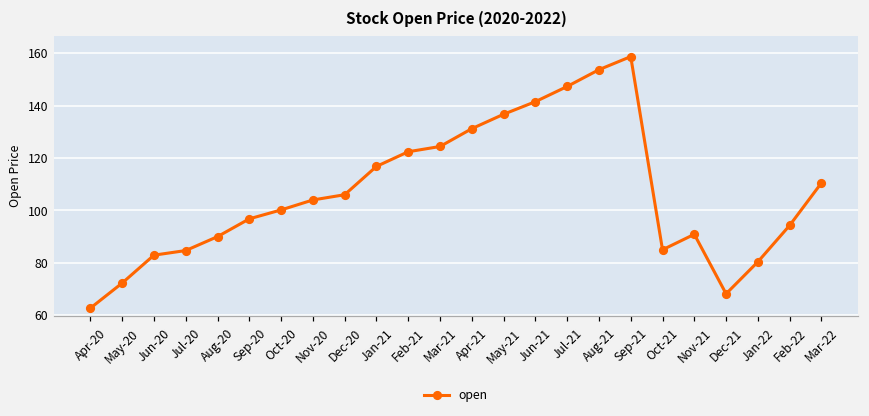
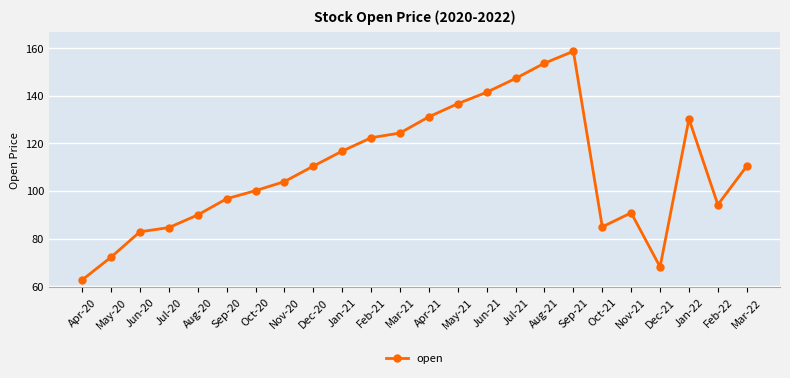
Dec-20: 106 -> 111
Jan-22: 80 -> 130
